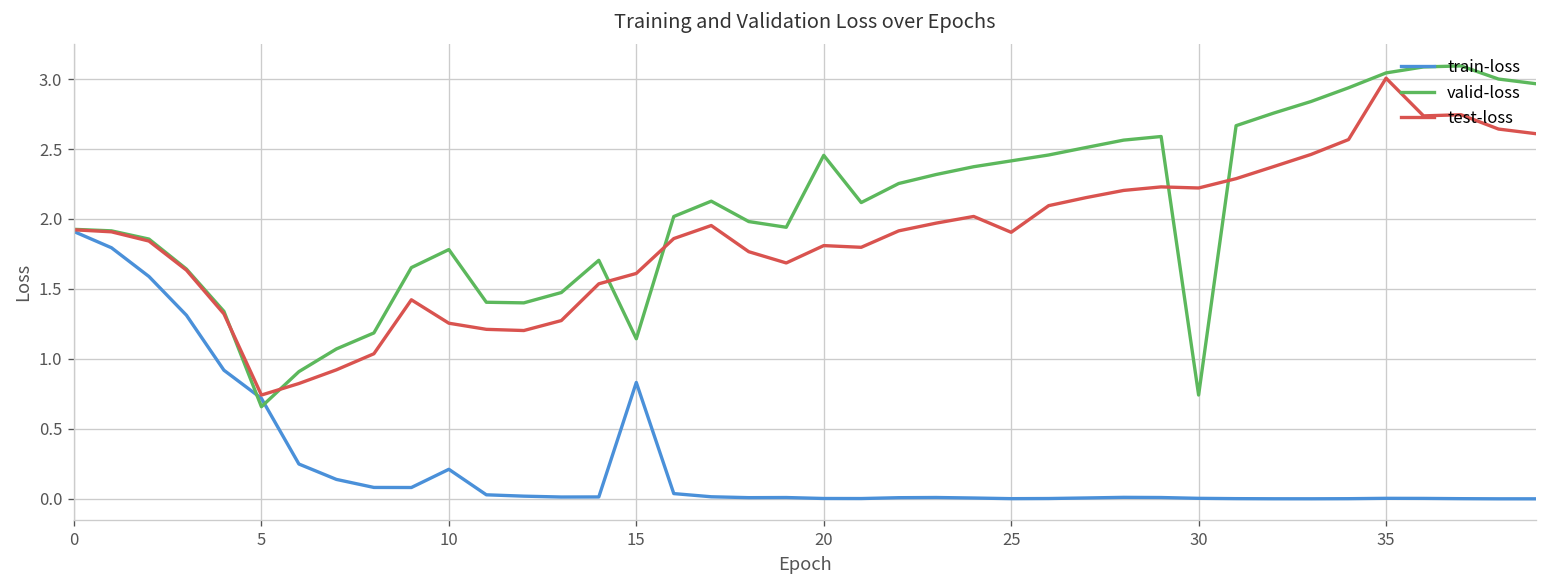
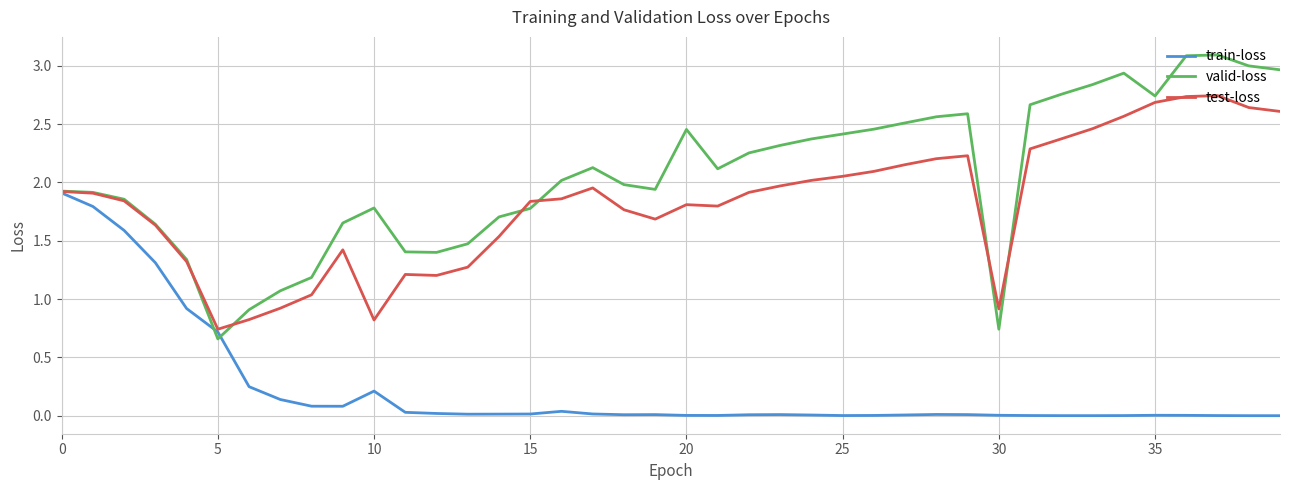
test-loss, 10: 1.26 -> 0.82
train-loss, 15: 0.83 -> 0.01
valid-loss, 15: 1.14 -> 1.78
test-loss, 15: 1.61 -> 1.84
test-loss, 25: 1.90 -> 2.05
test-loss, 30: 2.22 -> 0.92
valid-loss, 35: 3.04 -> 2.74
test-loss, 35: 3.01 -> 2.69
